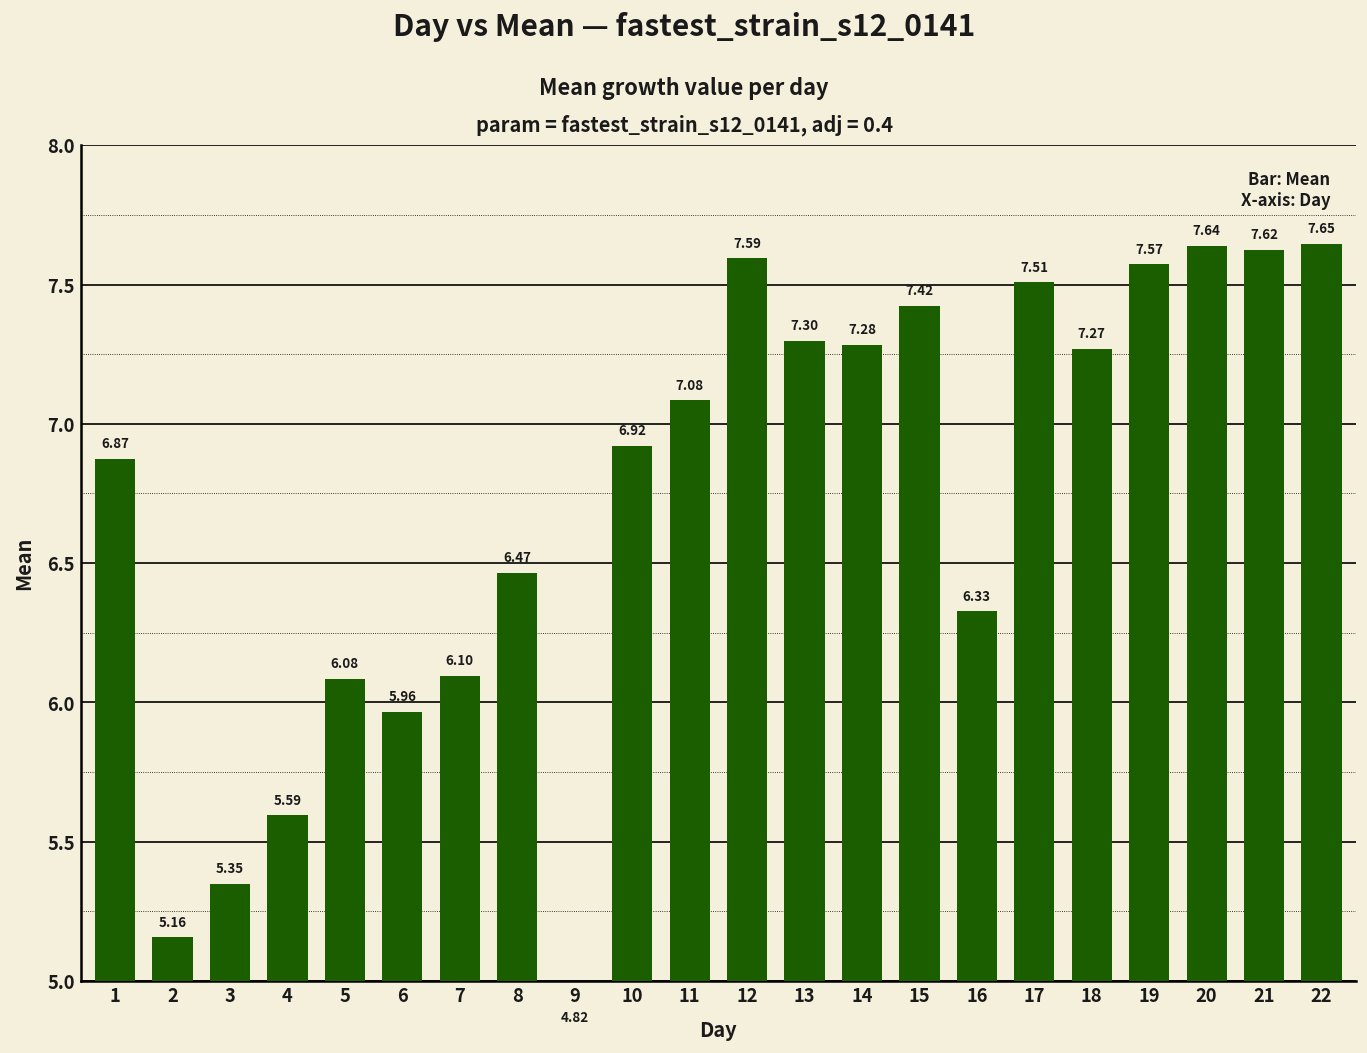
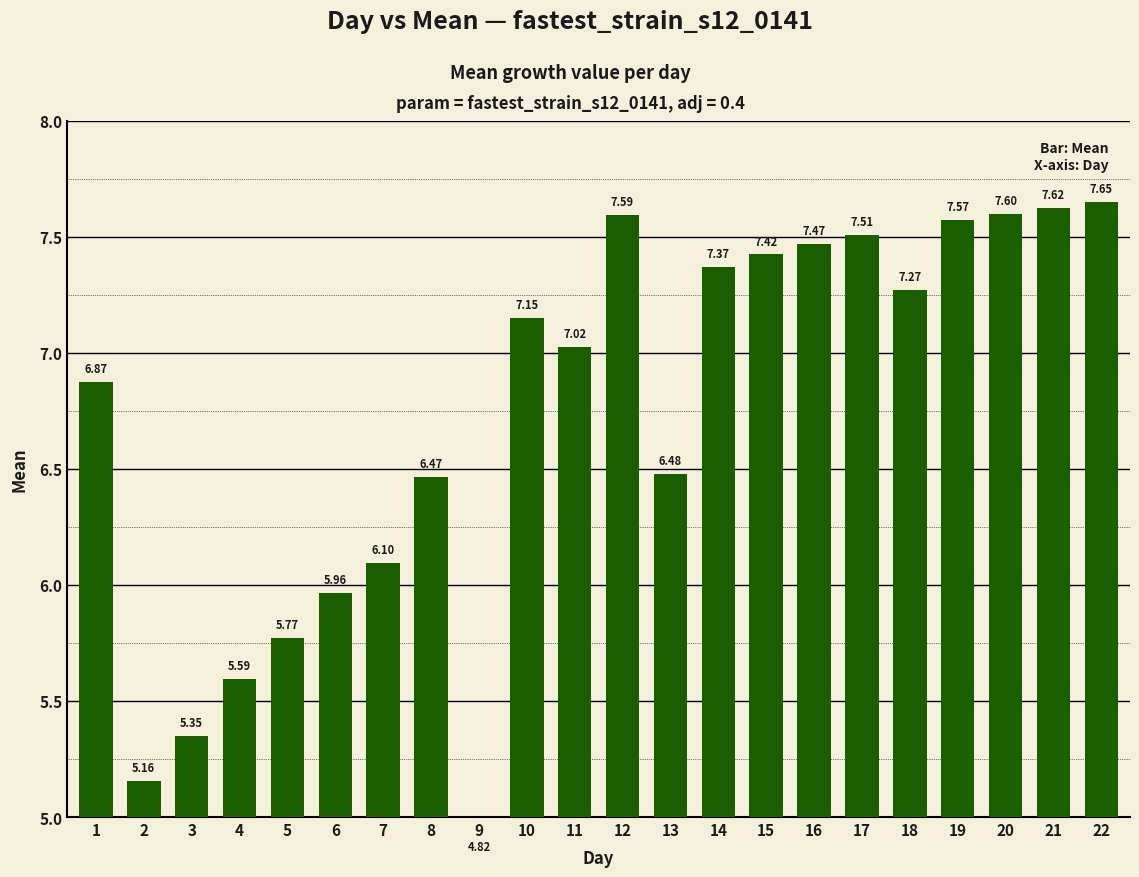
5: 6.08 -> 5.77
10: 6.92 -> 7.15
11: 7.08 -> 7.02
13: 7.30 -> 6.48
14: 7.28 -> 7.37
16: 6.33 -> 7.47
20: 7.64 -> 7.60
